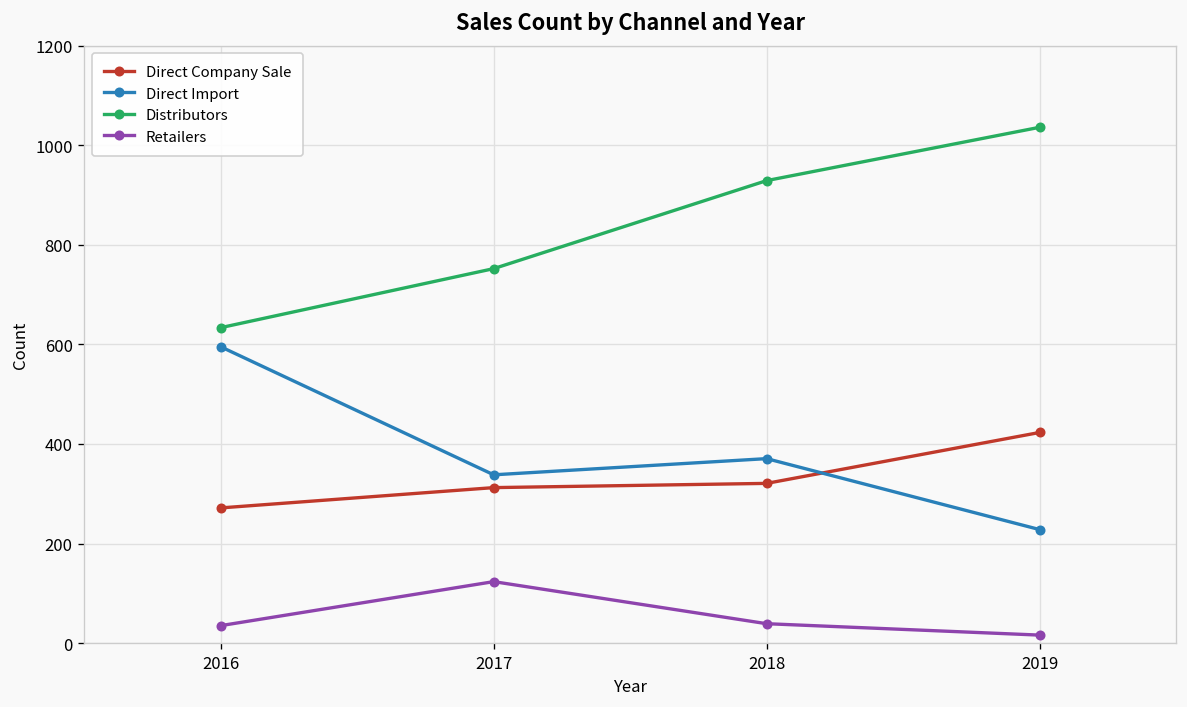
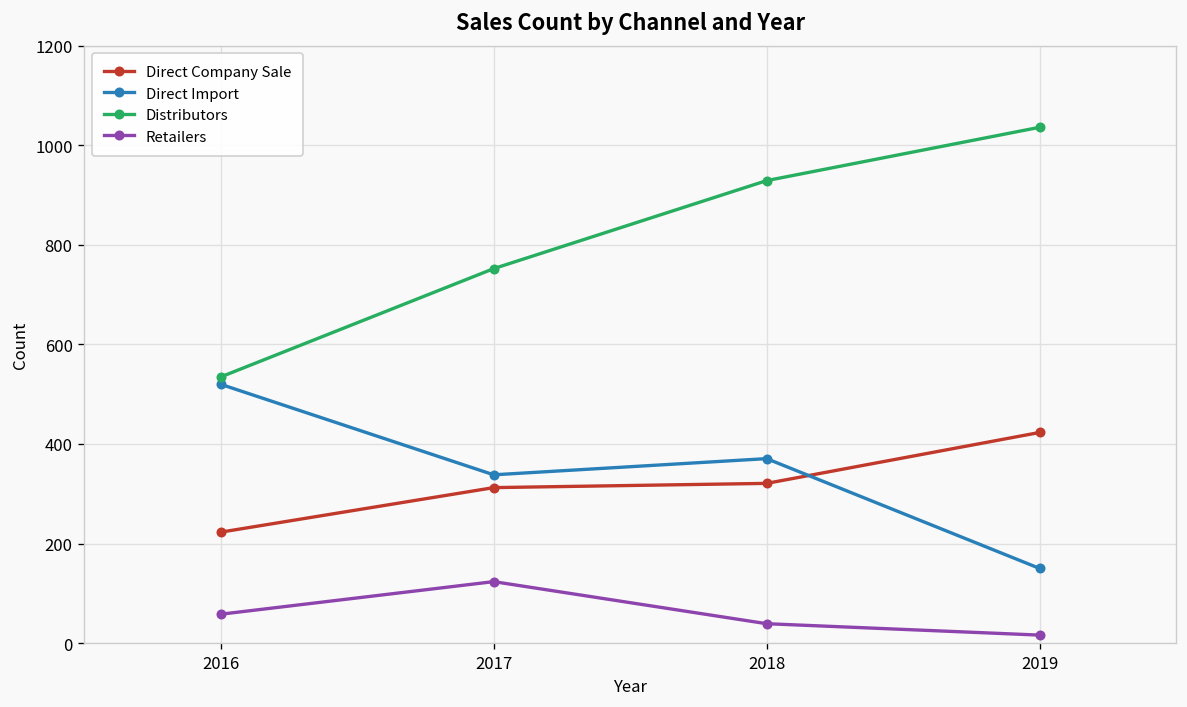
Direct Company Sale, 2016: 270 -> 220
Direct Import, 2016: 600 -> 520
Distributors, 2016: 630 -> 530
Retailers, 2016: 40 -> 60
Direct Import, 2019: 230 -> 150
